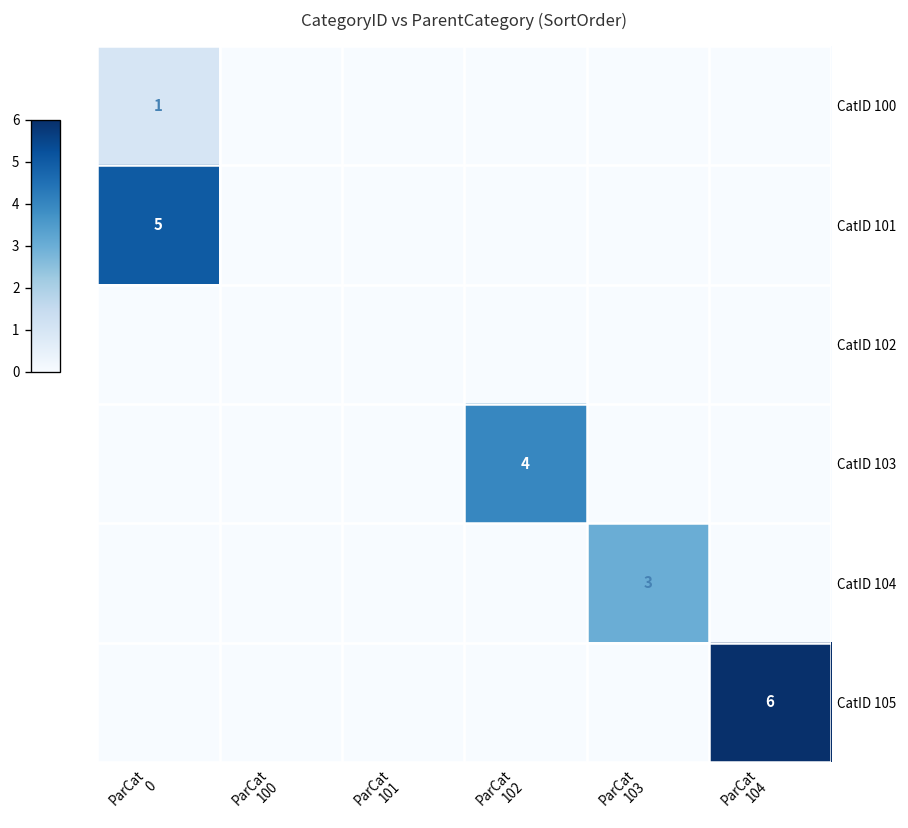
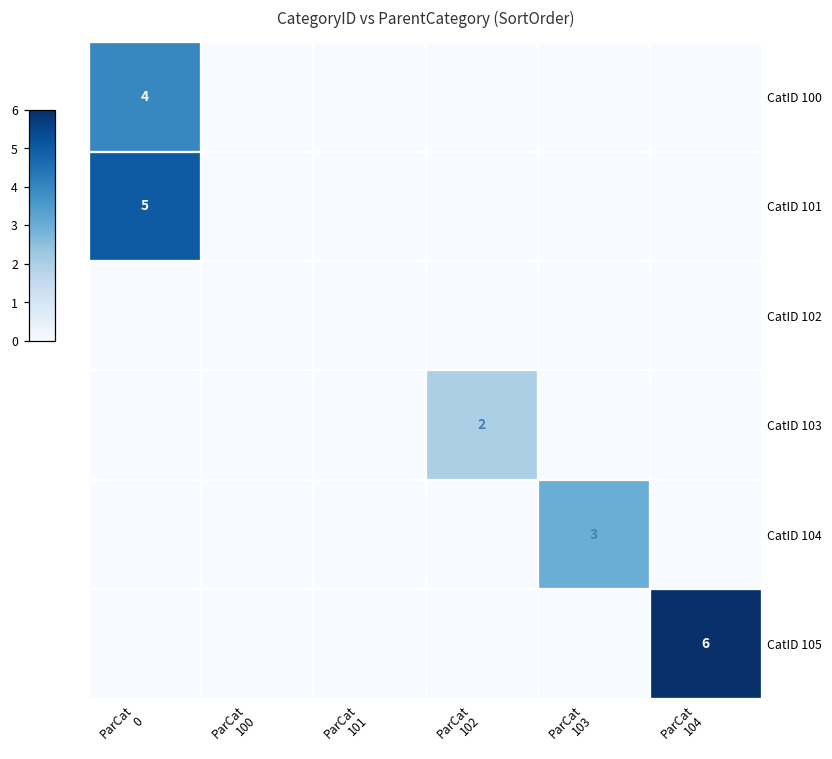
CatID 100, ParCat 0: 1 -> 4
CatID 103, ParCat 102: 4 -> 2
